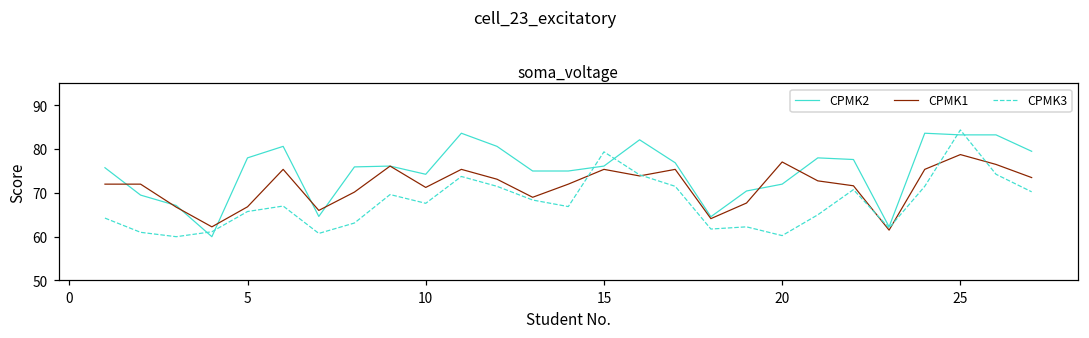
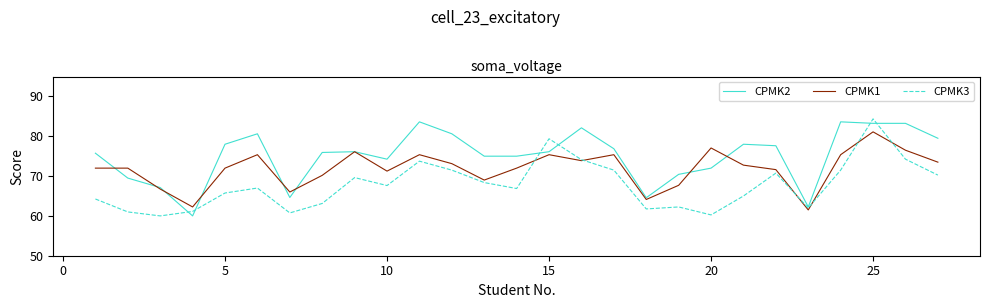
CPMK1, 5: 67 -> 72
CPMK1, 25: 79 -> 81
